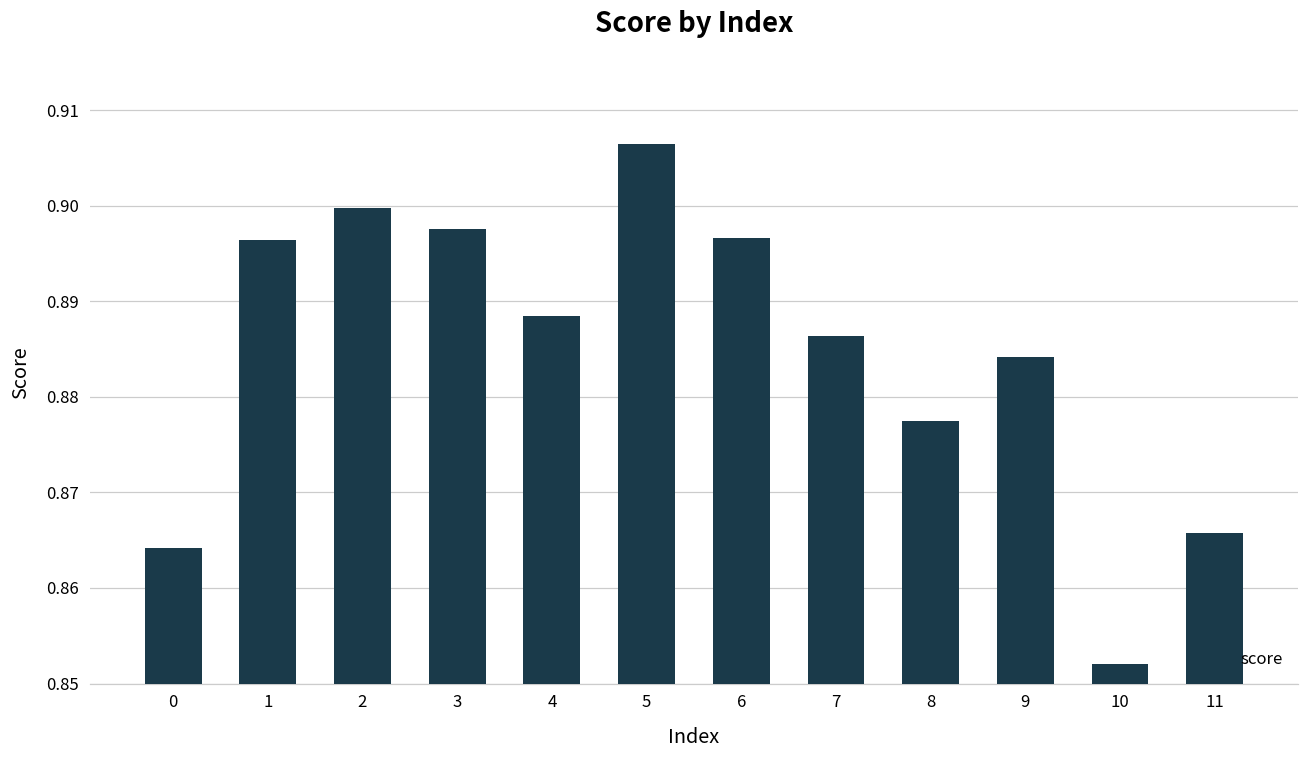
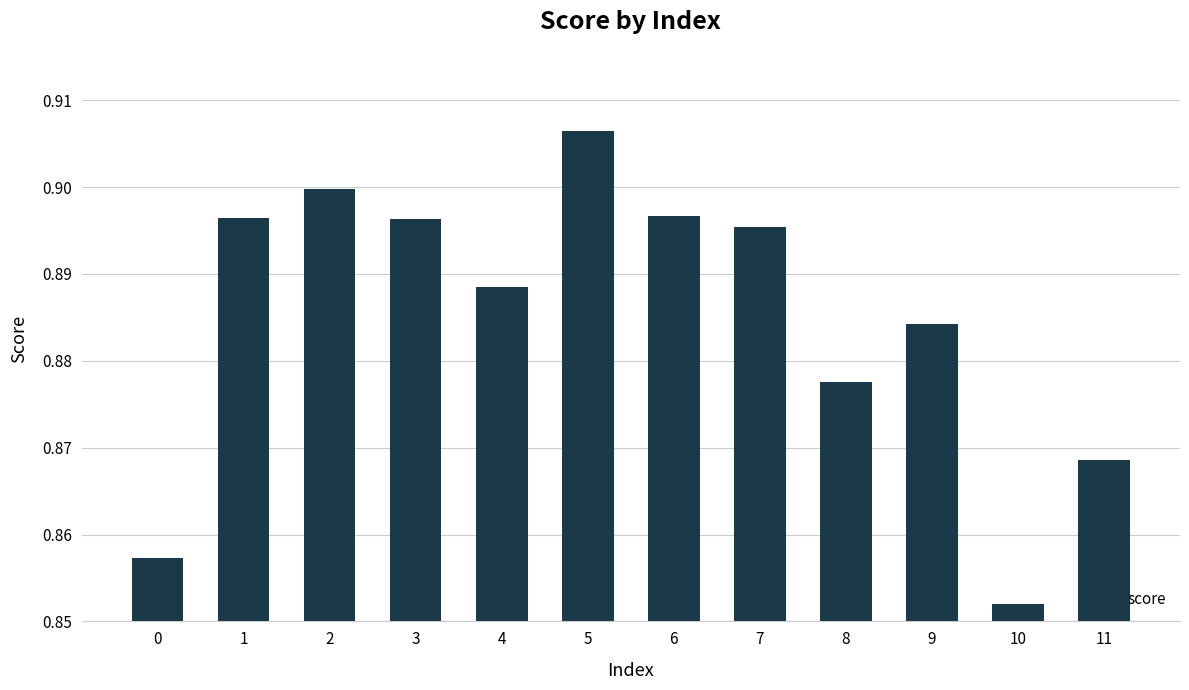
0: 0.864 -> 0.857
3: 0.898 -> 0.896
7: 0.886 -> 0.895
11: 0.866 -> 0.869
